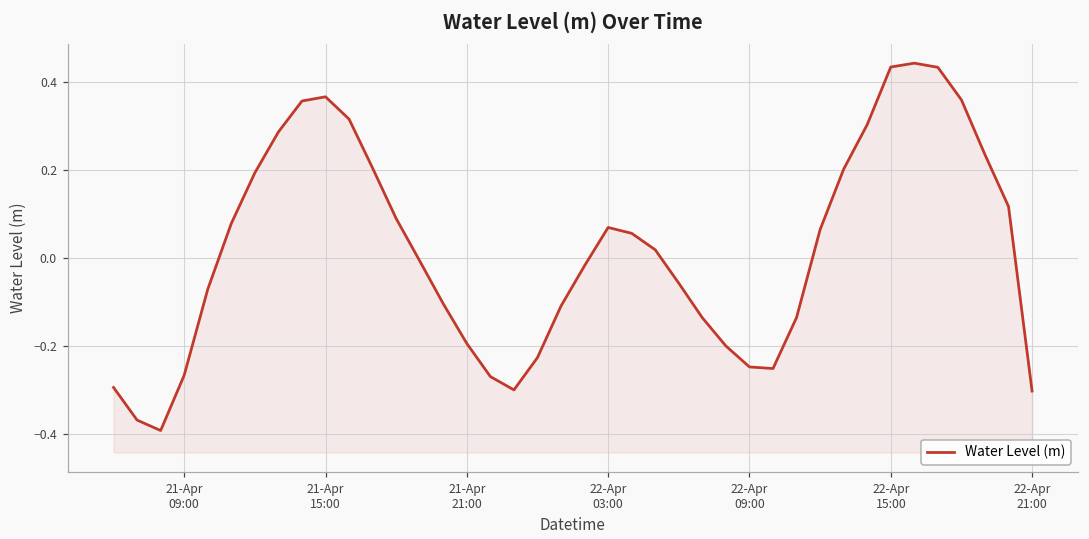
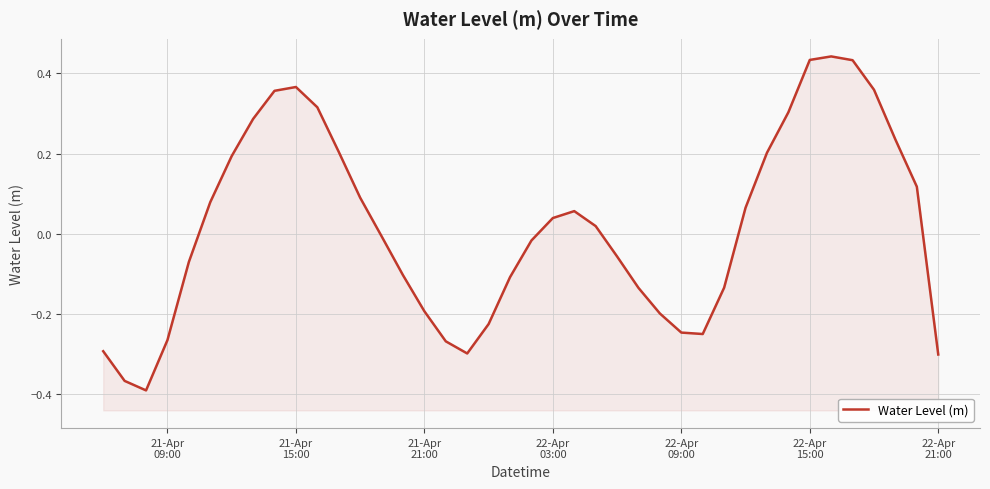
22-Apr 03:00: 0.07 -> 0.04
